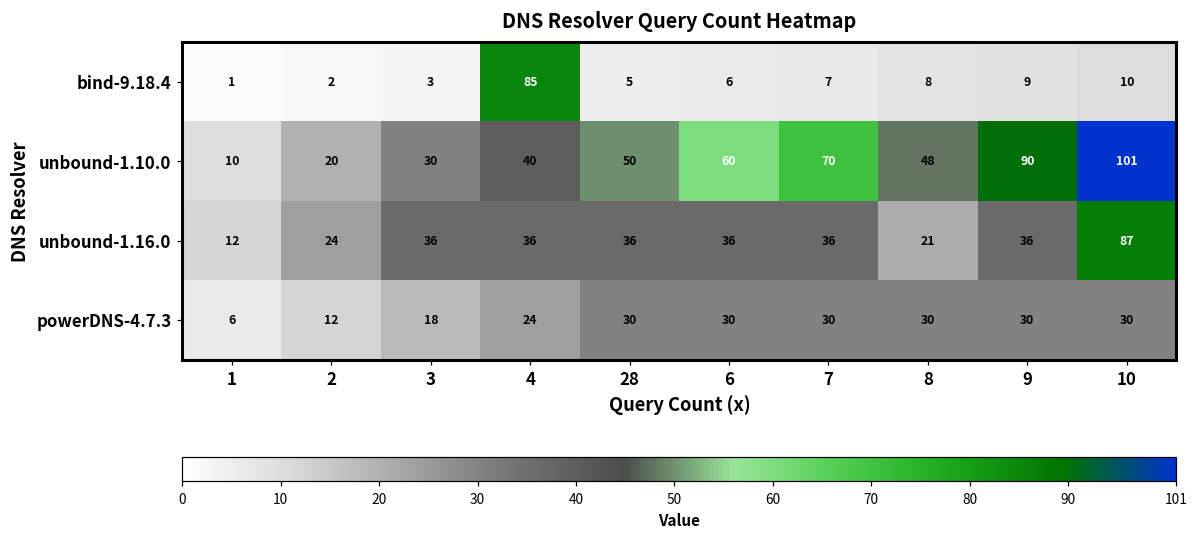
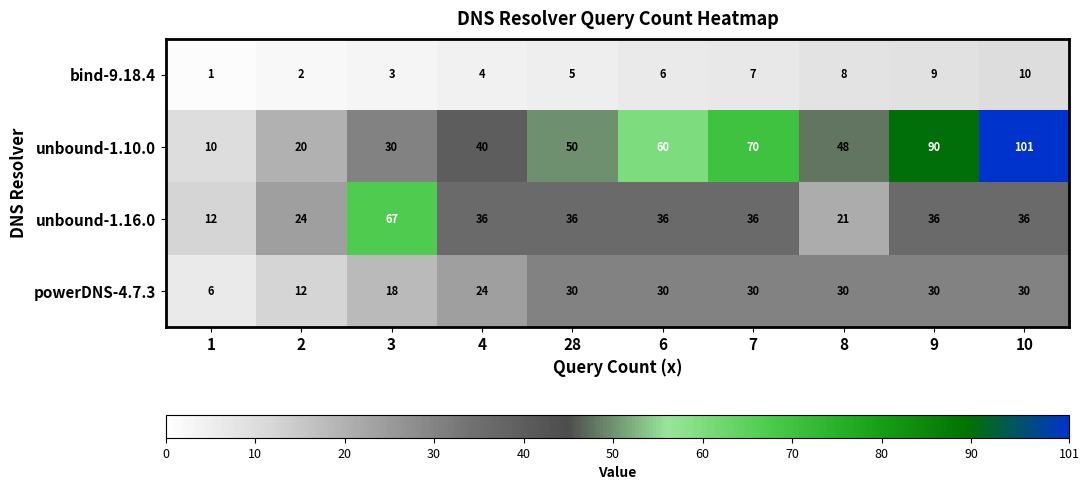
bind-9.18.4, 4: 85 -> 4
unbound-1.16.0, 3: 36 -> 67
unbound-1.16.0, 10: 87 -> 36
